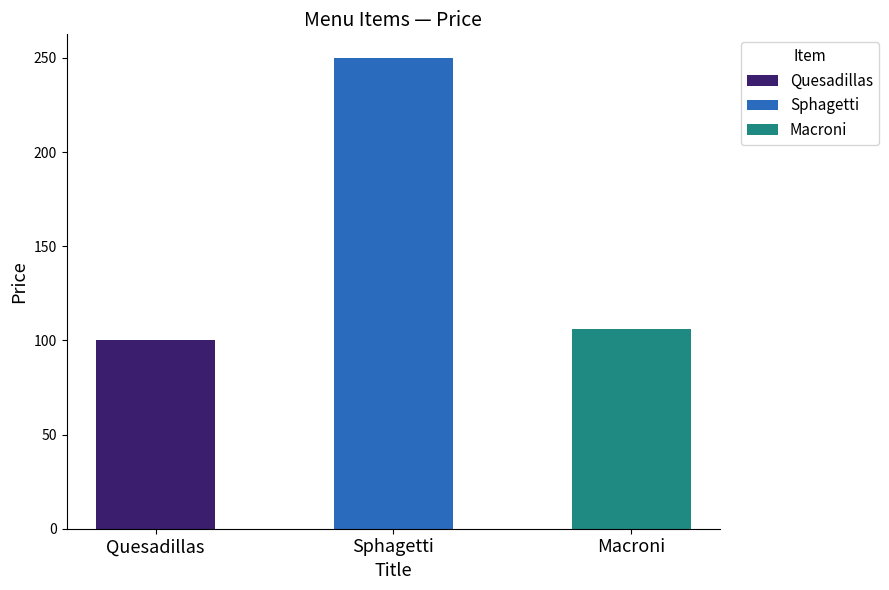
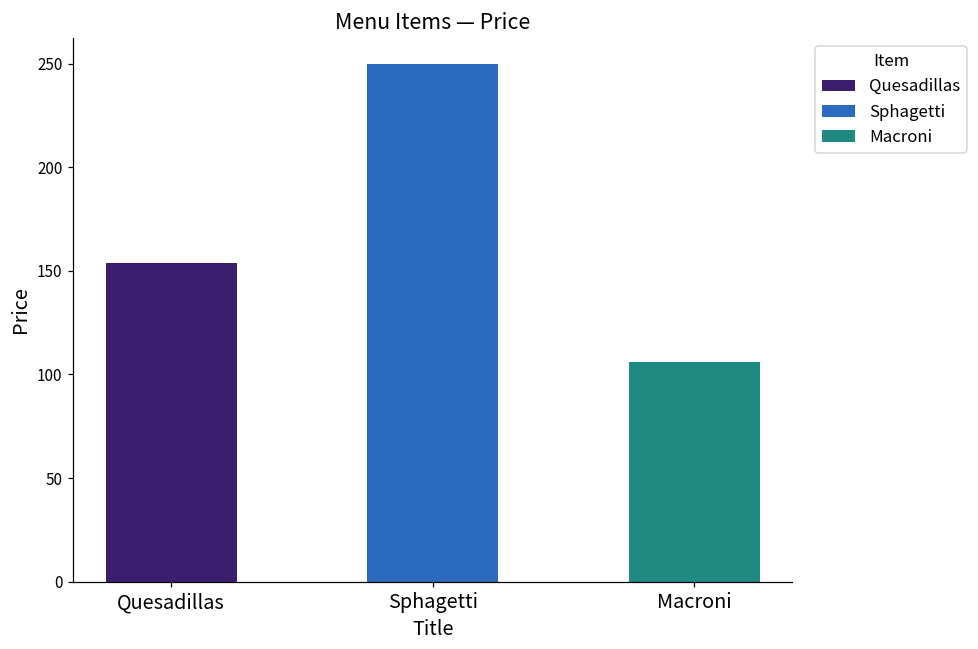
Quesadillas: 100 -> 154
